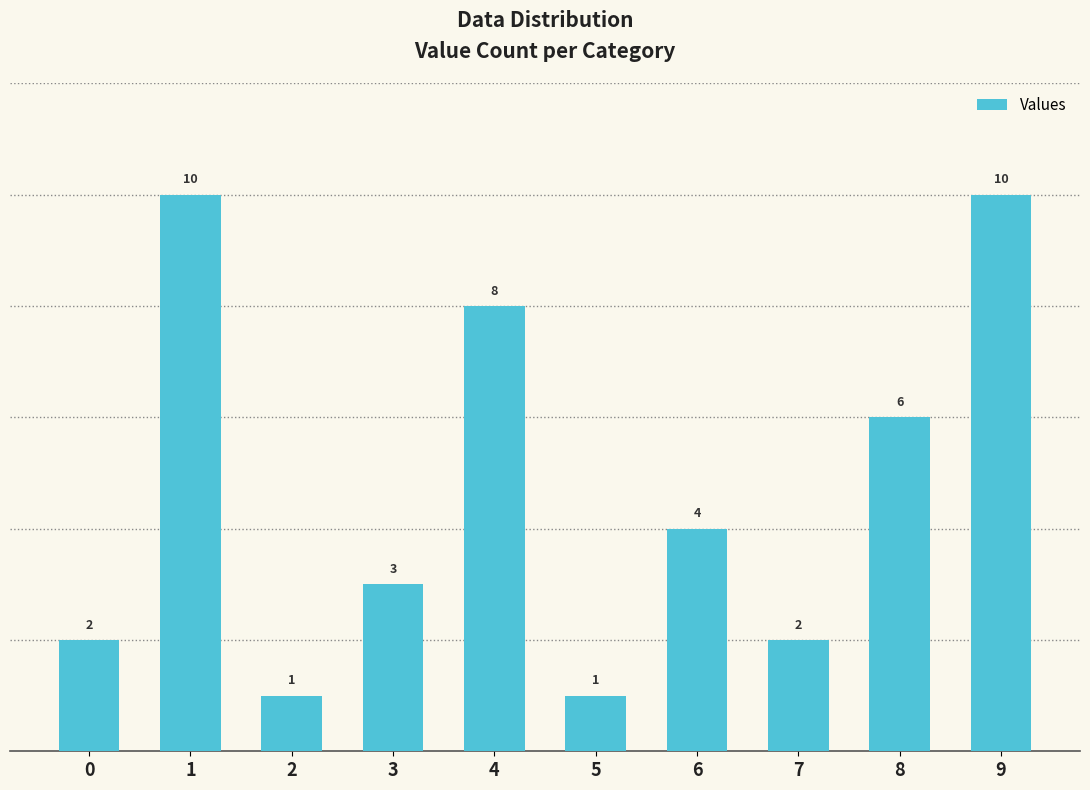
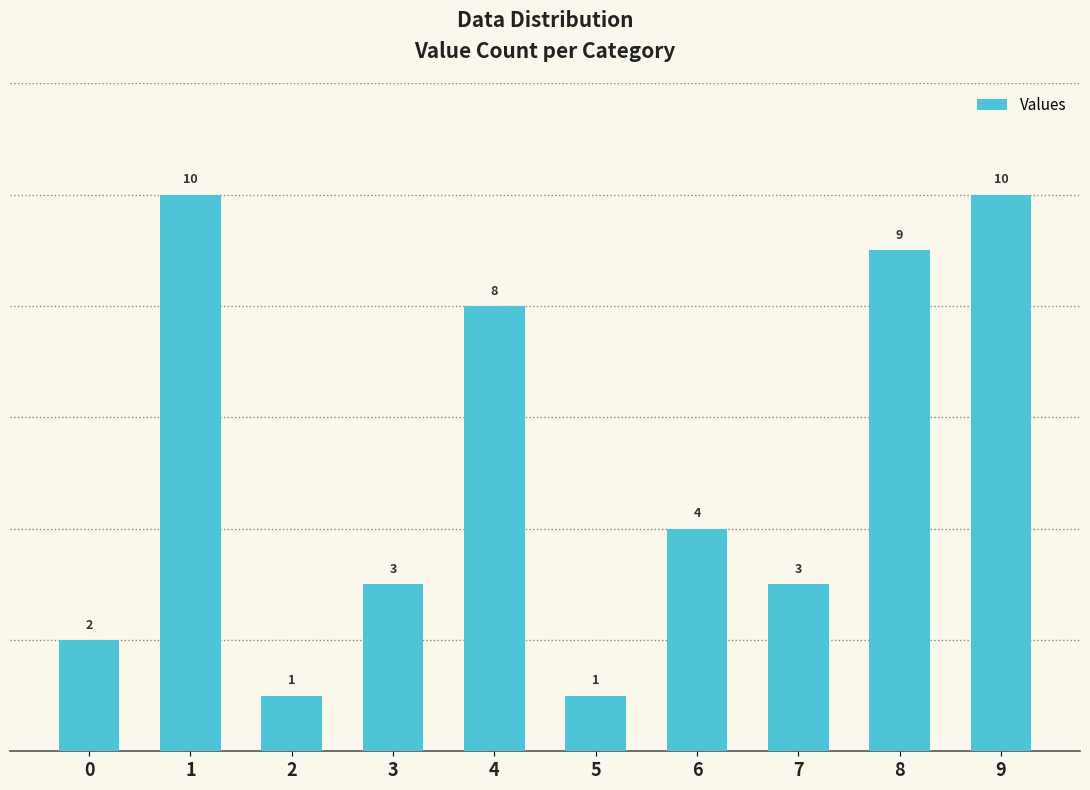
7: 2 -> 3
8: 6 -> 9
